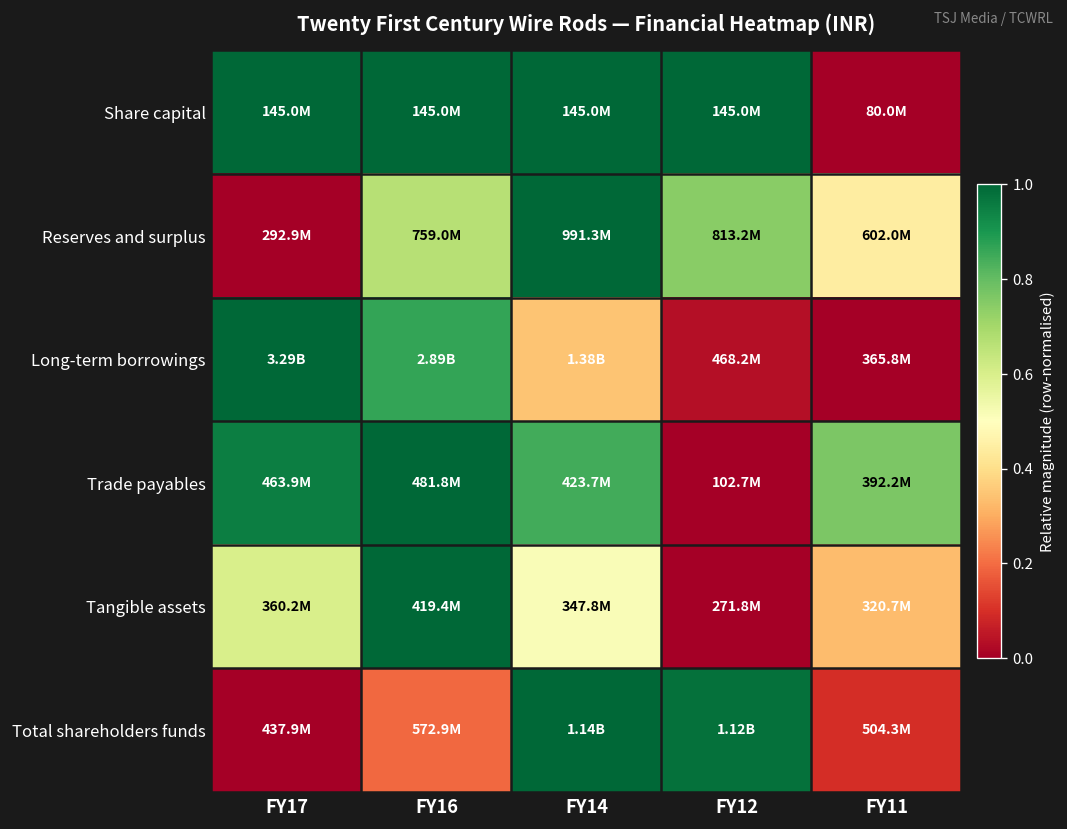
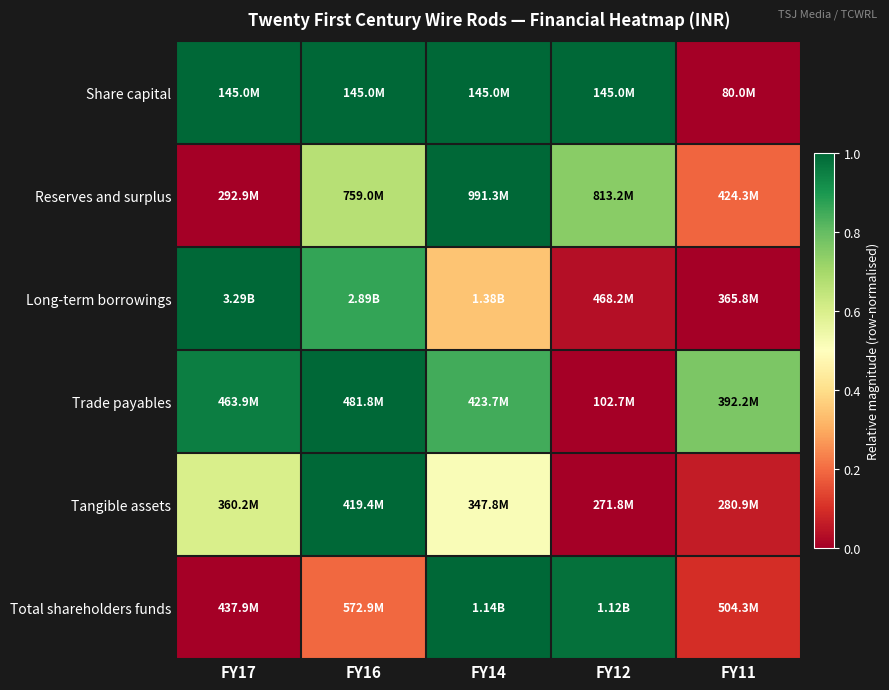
Reserves and surplus, FY11: 602.0M -> 424.3M
Tangible assets, FY11: 320.7M -> 280.9M
